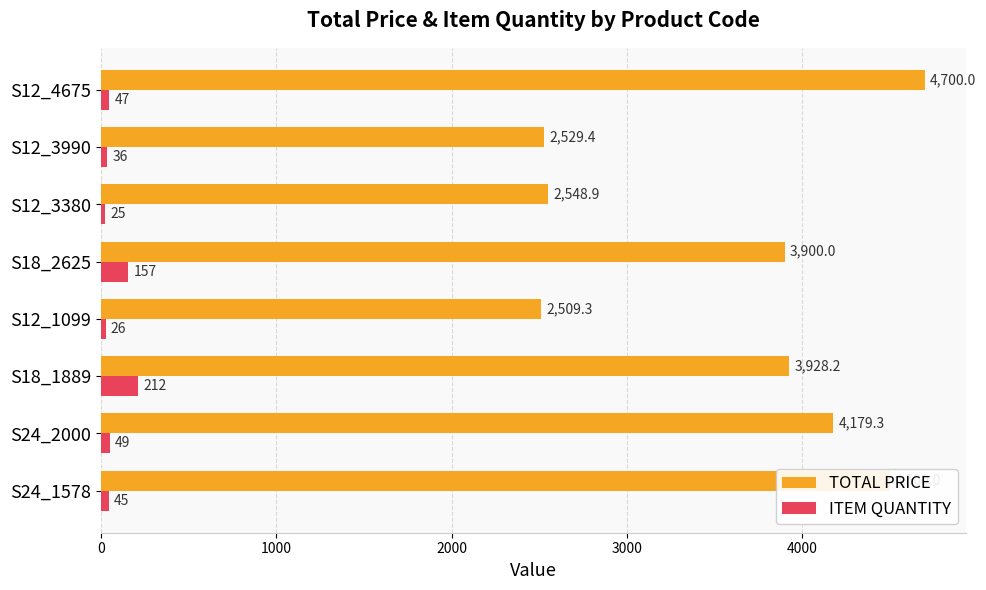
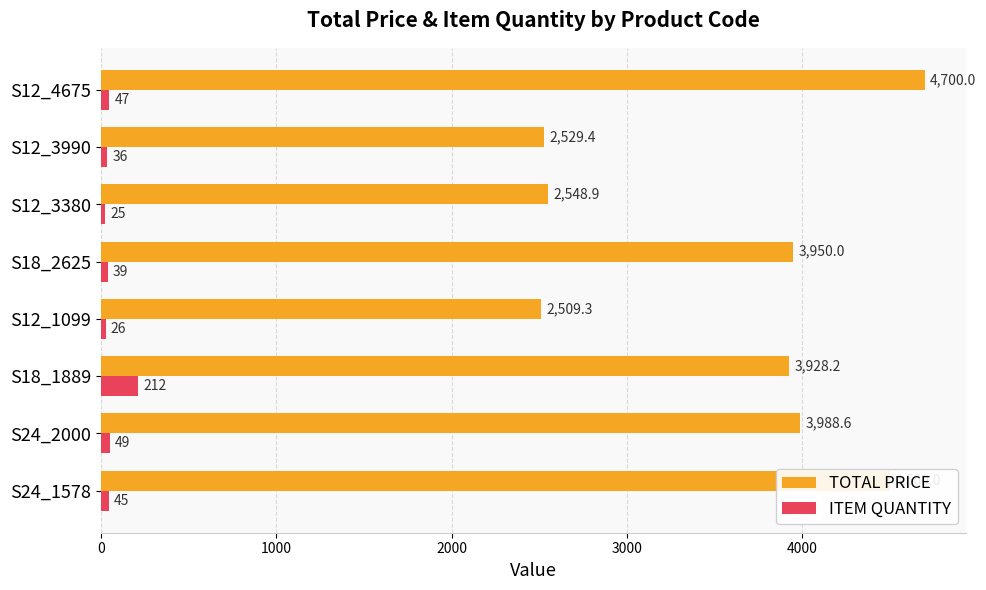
TOTAL PRICE, S18_2625: 3,900.0 -> 3,950.0
ITEM QUANTITY, S18_2625: 157 -> 39
TOTAL PRICE, S24_2000: 4,179.3 -> 3,988.6
